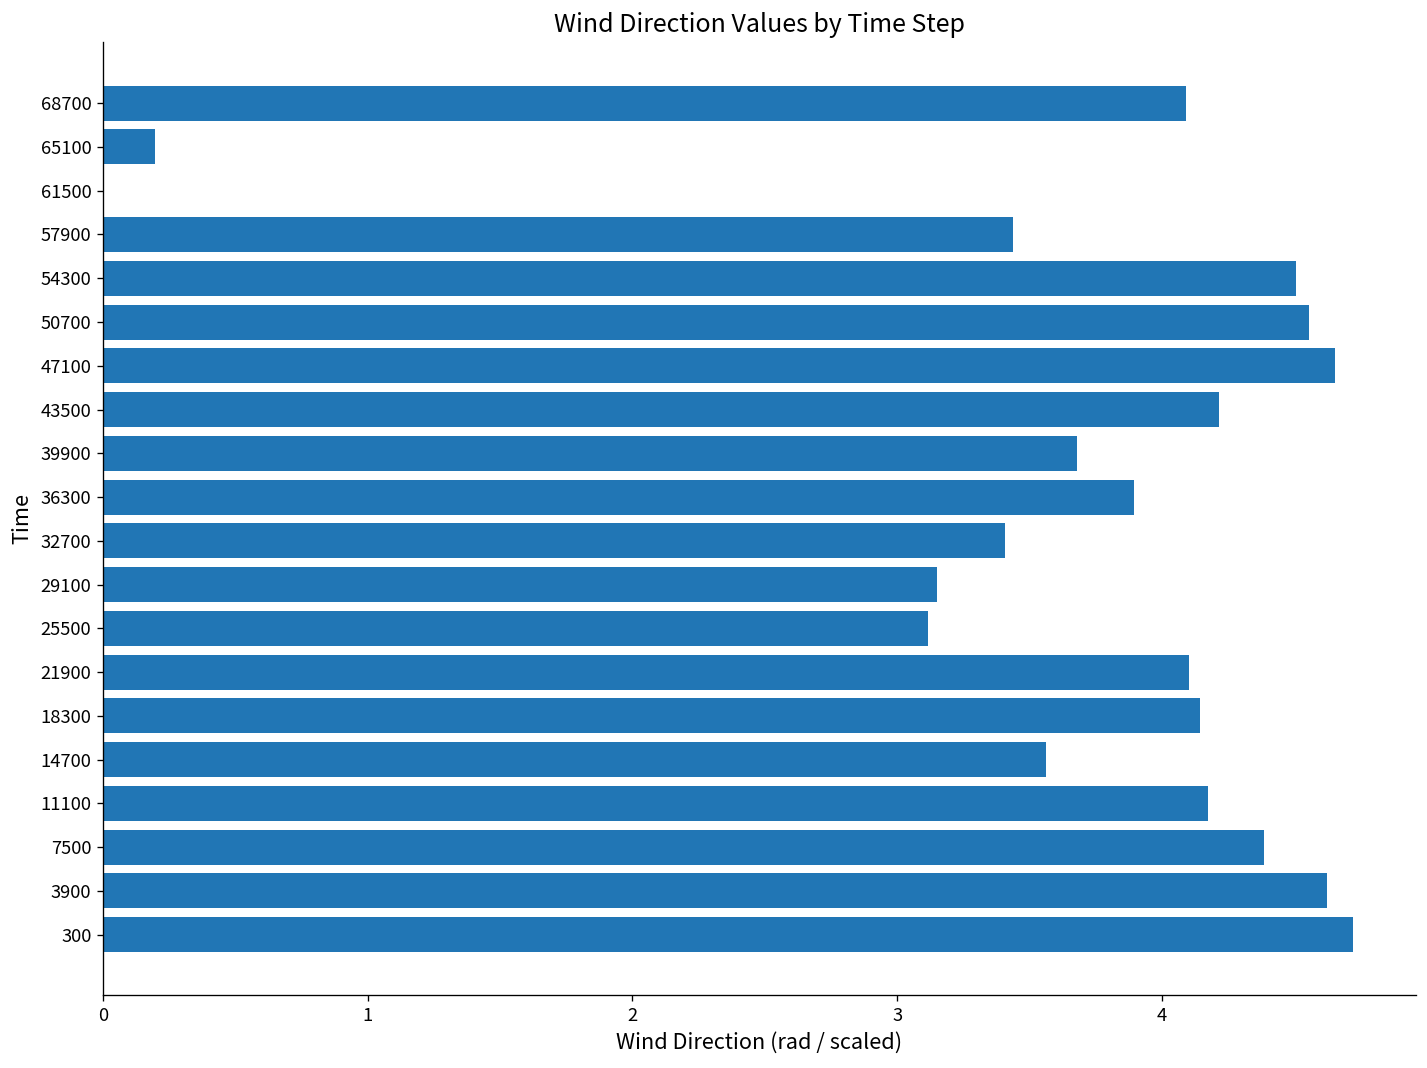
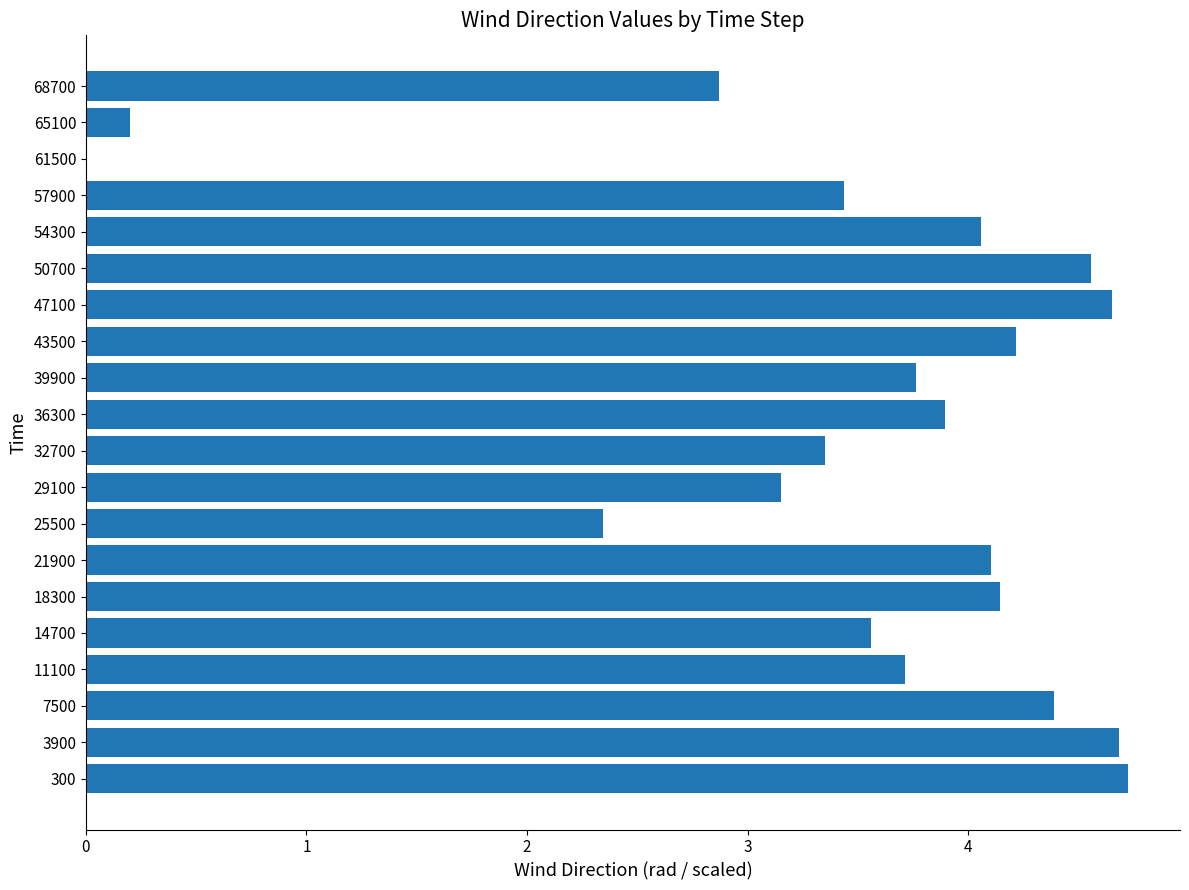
68700: 4.09 -> 2.87
54300: 4.51 -> 4.06
39900: 3.68 -> 3.76
32700: 3.41 -> 3.35
25500: 3.12 -> 2.34
11100: 4.17 -> 3.71
3900: 4.62 -> 4.69
